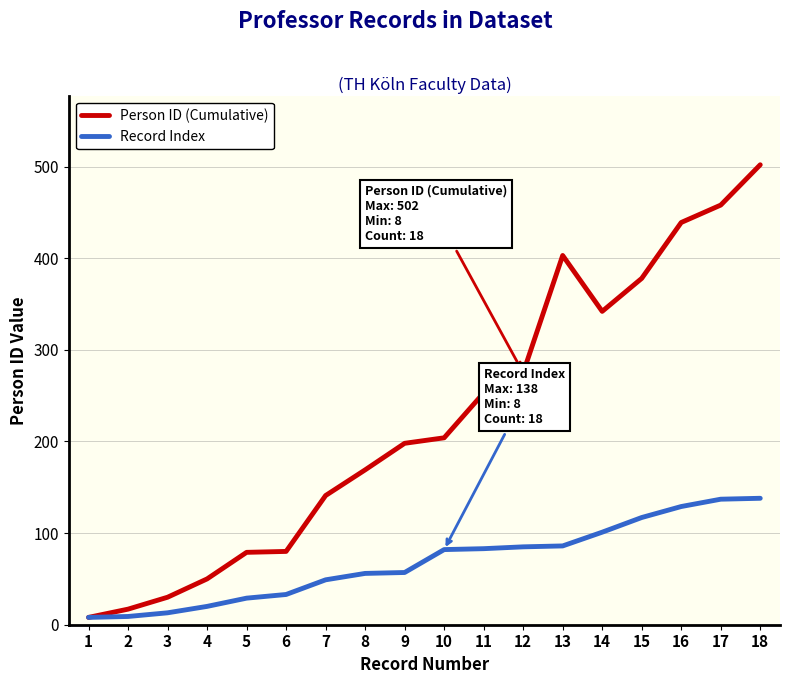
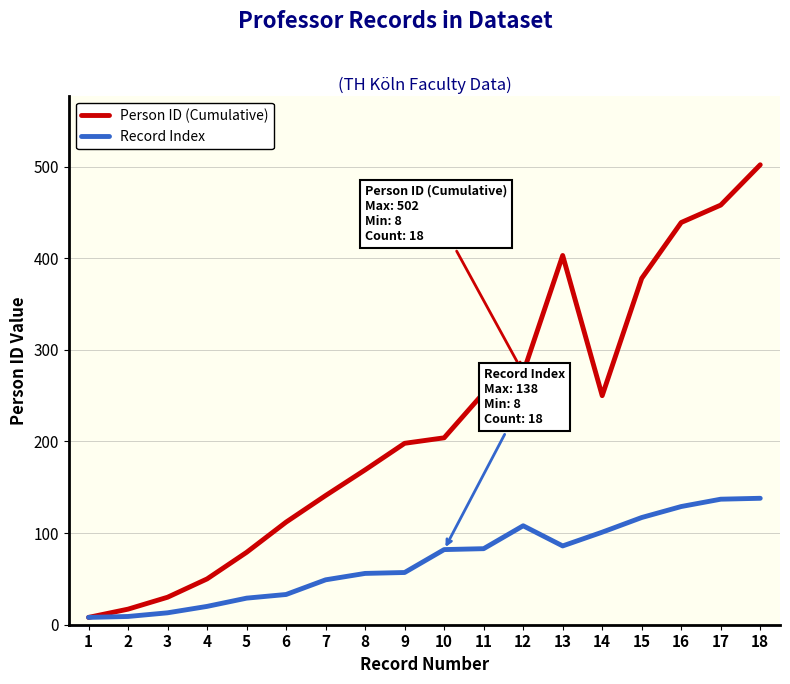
Person ID (Cumulative), 6: 80 -> 110
Record Index, 12: 90 -> 110
Person ID (Cumulative), 14: 340 -> 250
